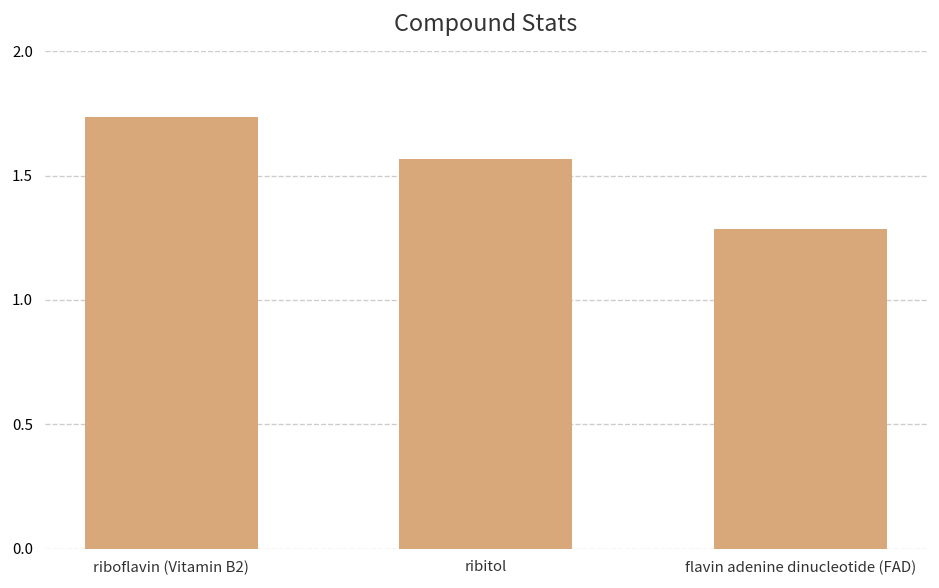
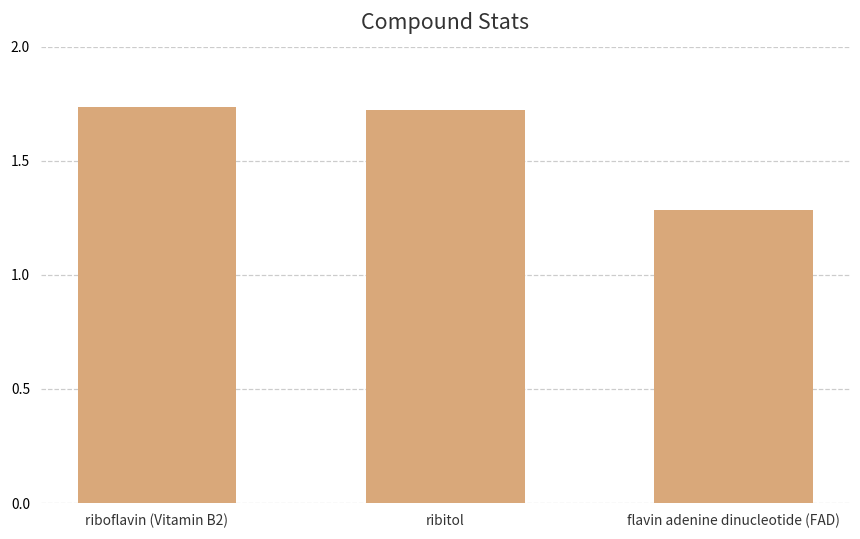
ribitol: 1.57 -> 1.72
